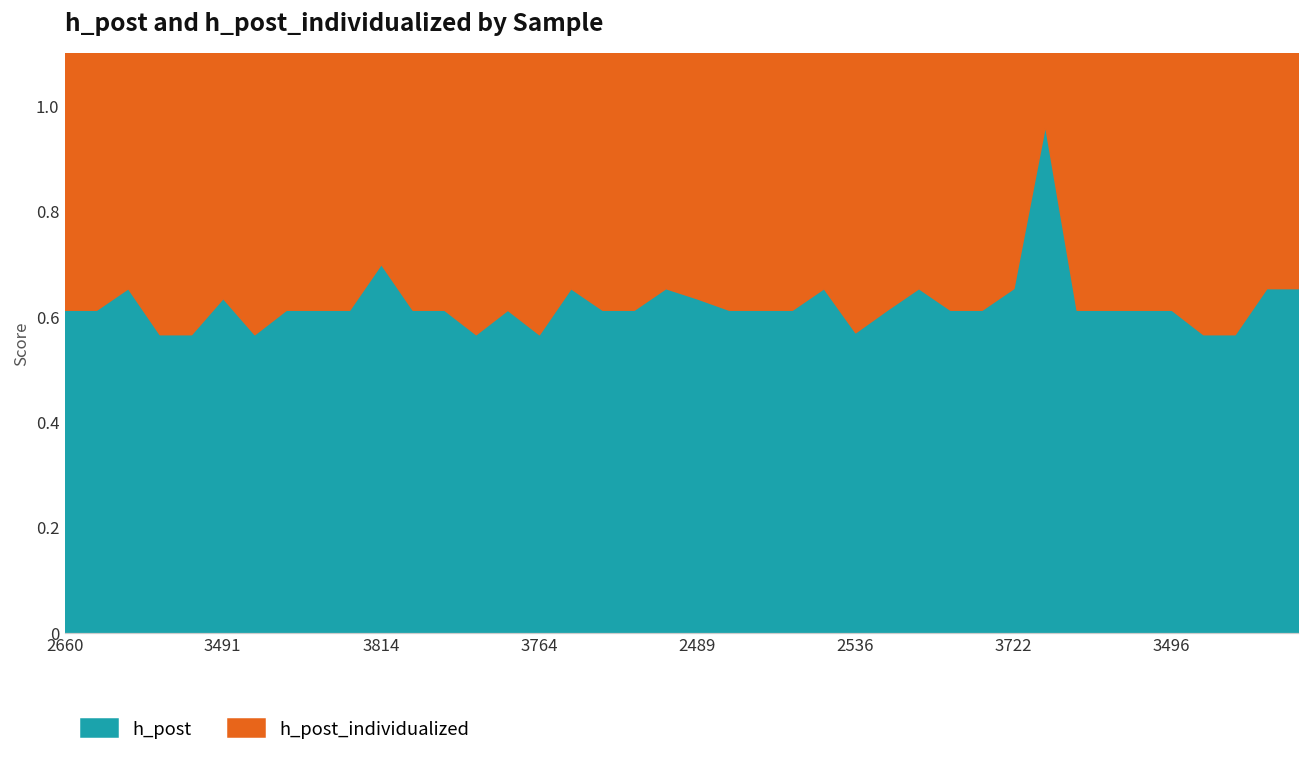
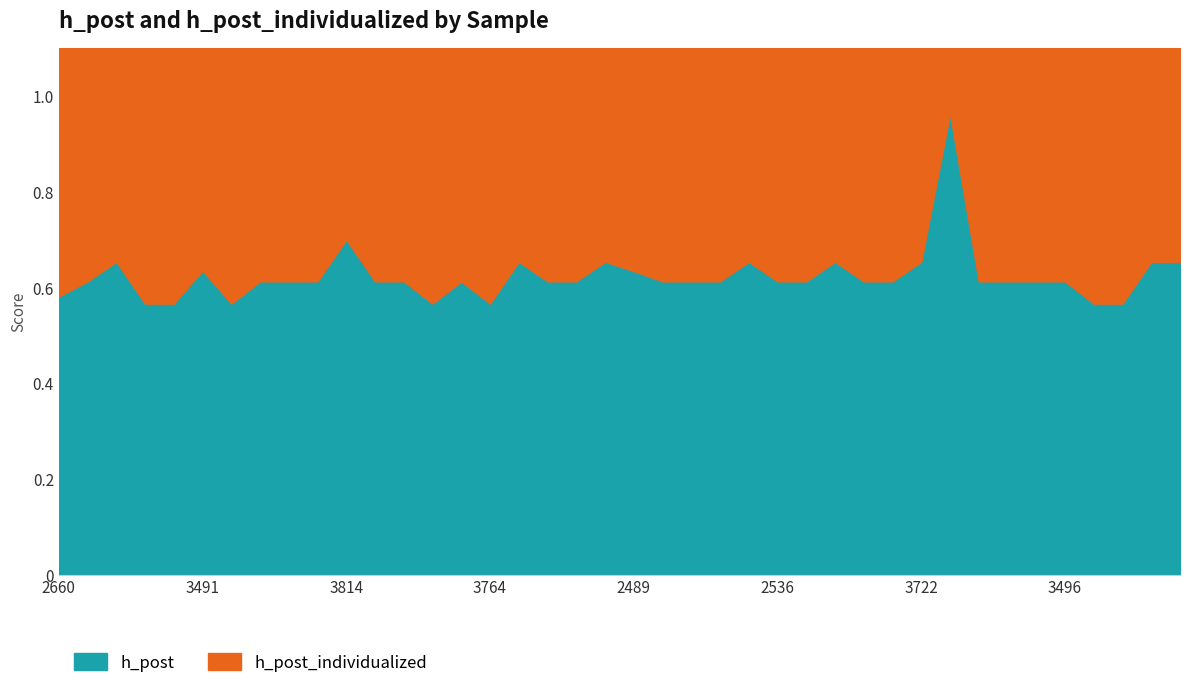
h_post, 2660: 0.61 -> 0.58
h_post, 2536: 0.57 -> 0.61
